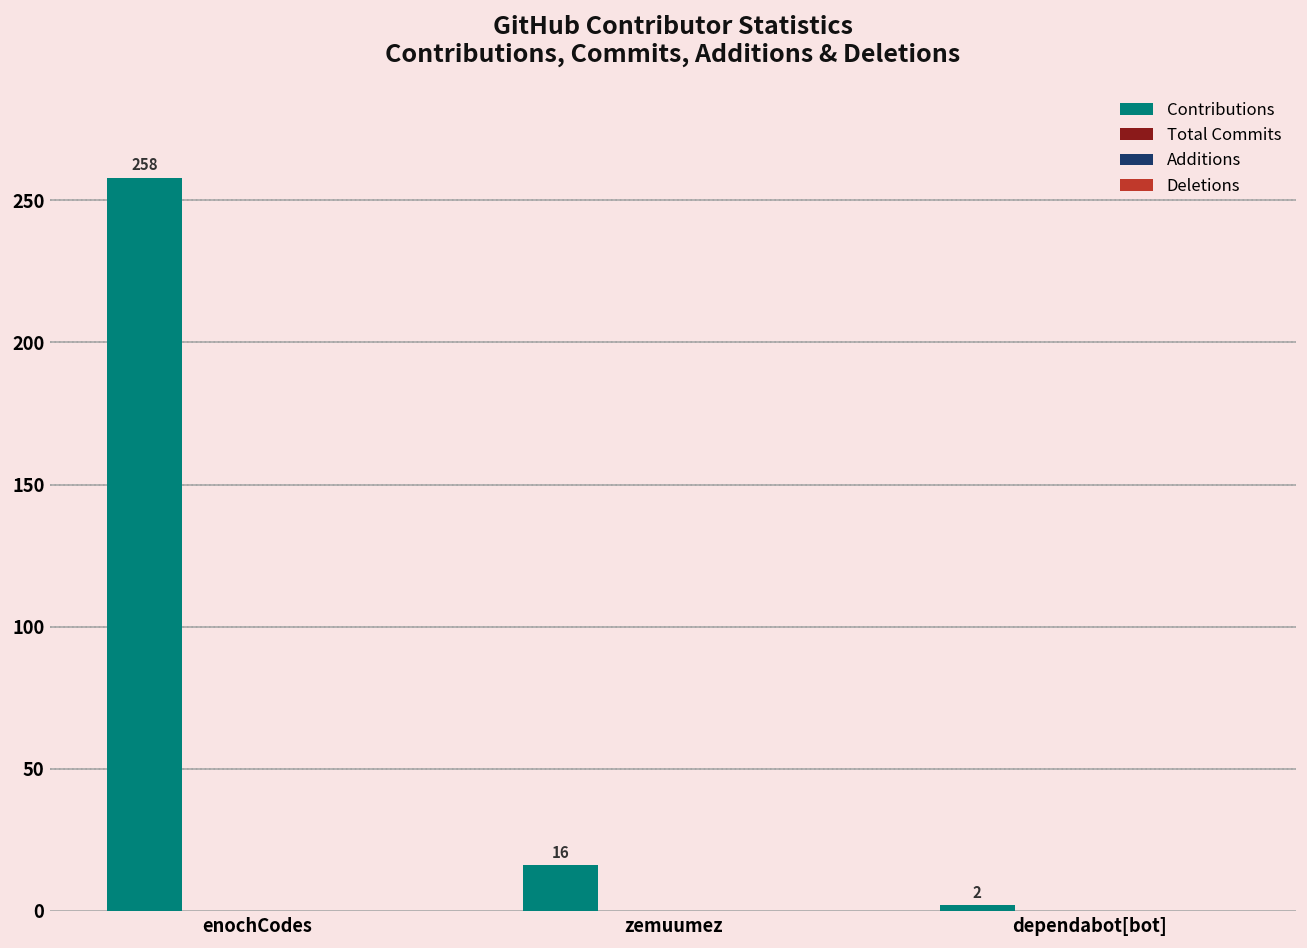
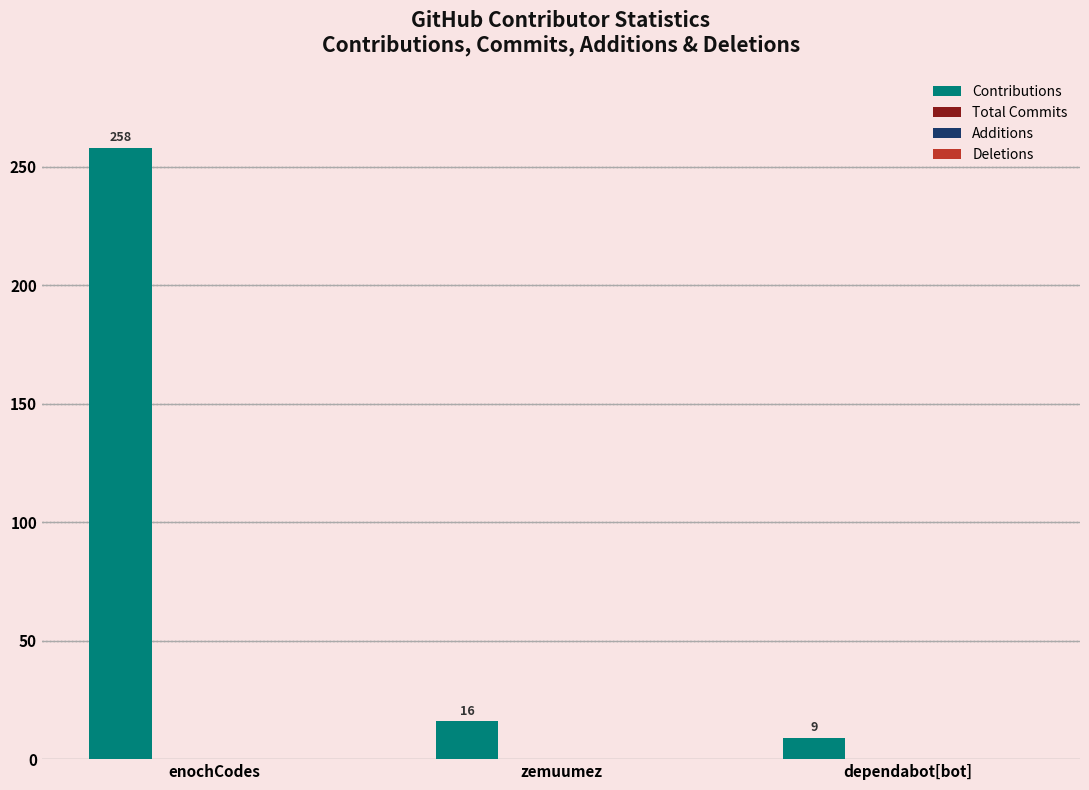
Contributions, dependabot[bot]: 2 -> 9
